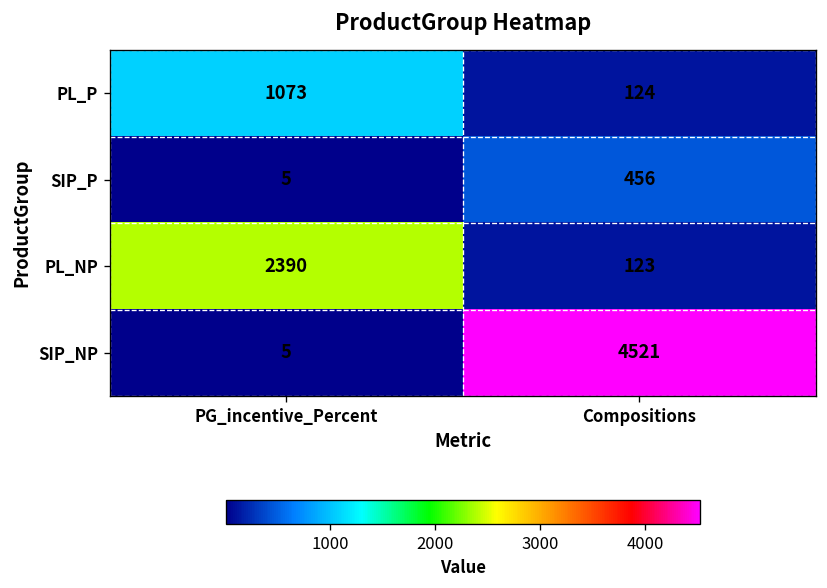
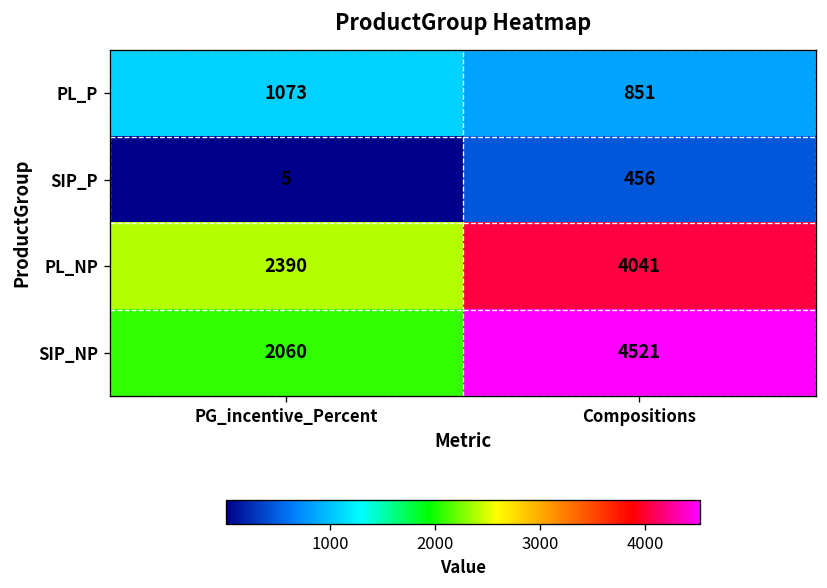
PL_P, Compositions: 124 -> 851
PL_NP, Compositions: 123 -> 4041
SIP_NP, PG_incentive_Percent: 5 -> 2060
